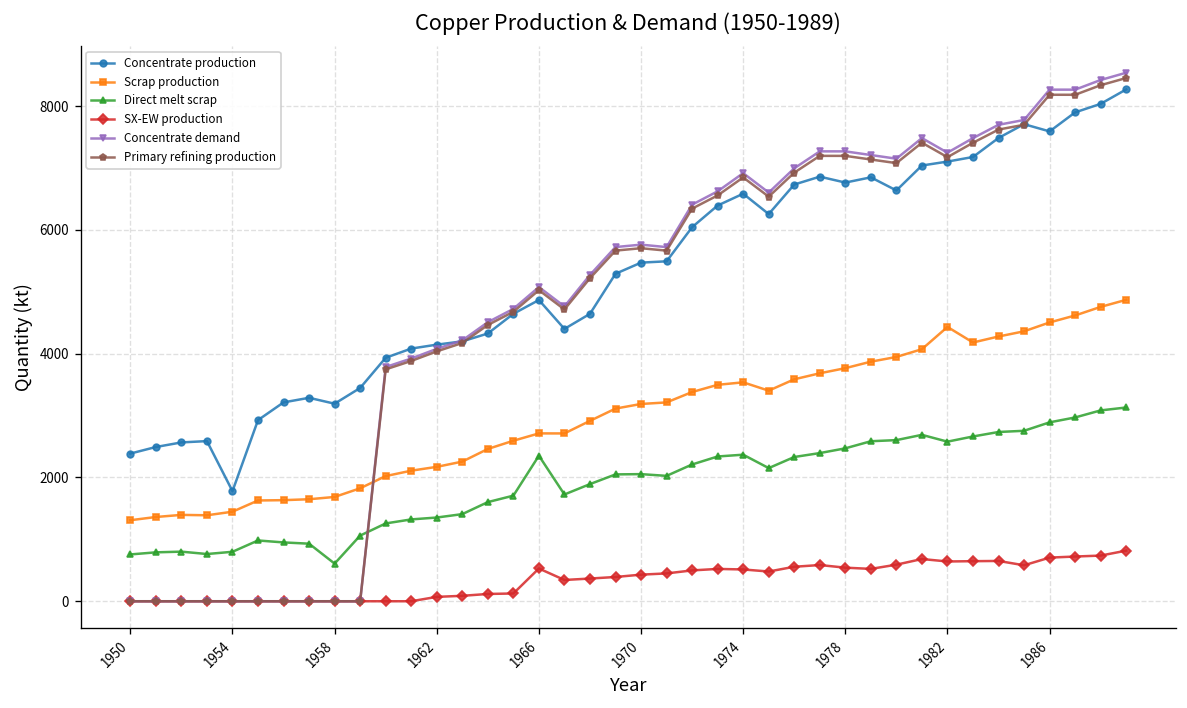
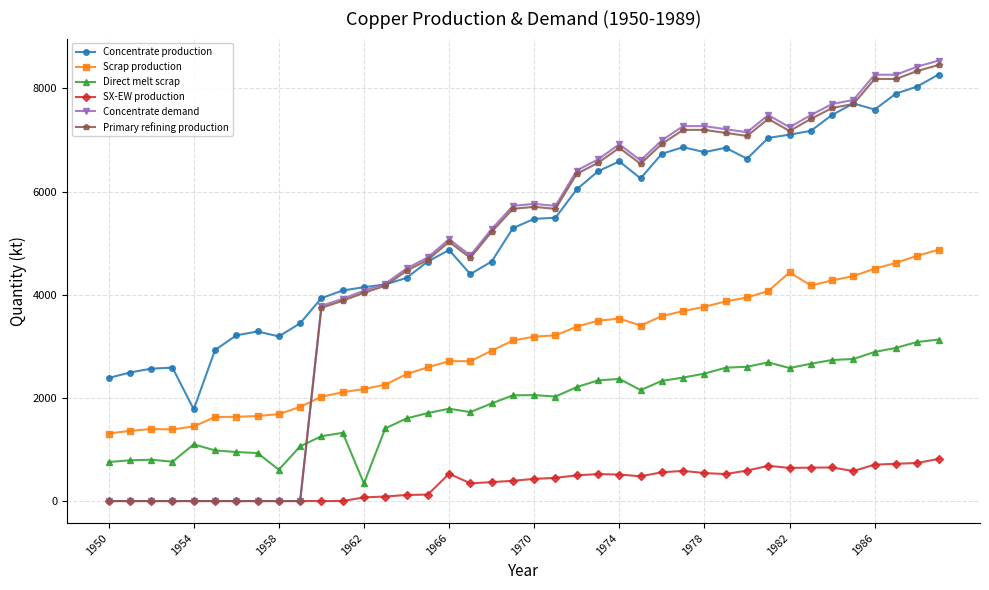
Direct melt scrap, 1954: 800 -> 1100
Direct melt scrap, 1962: 1400 -> 300
Direct melt scrap, 1966: 2400 -> 1800
